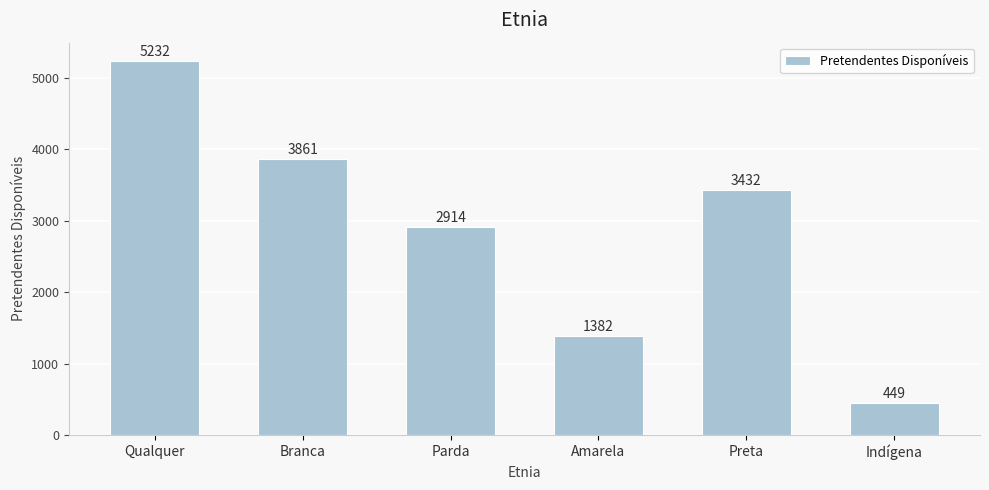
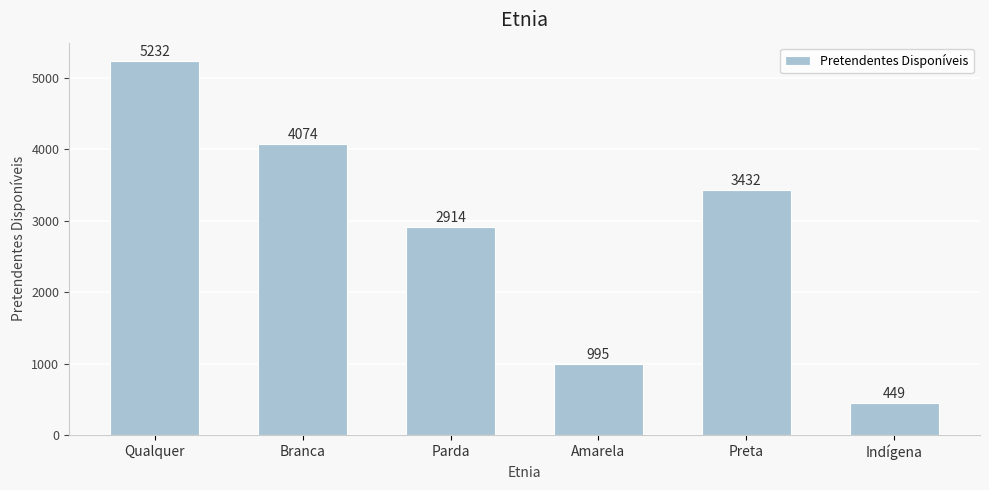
Branca: 3861 -> 4074
Amarela: 1382 -> 995
